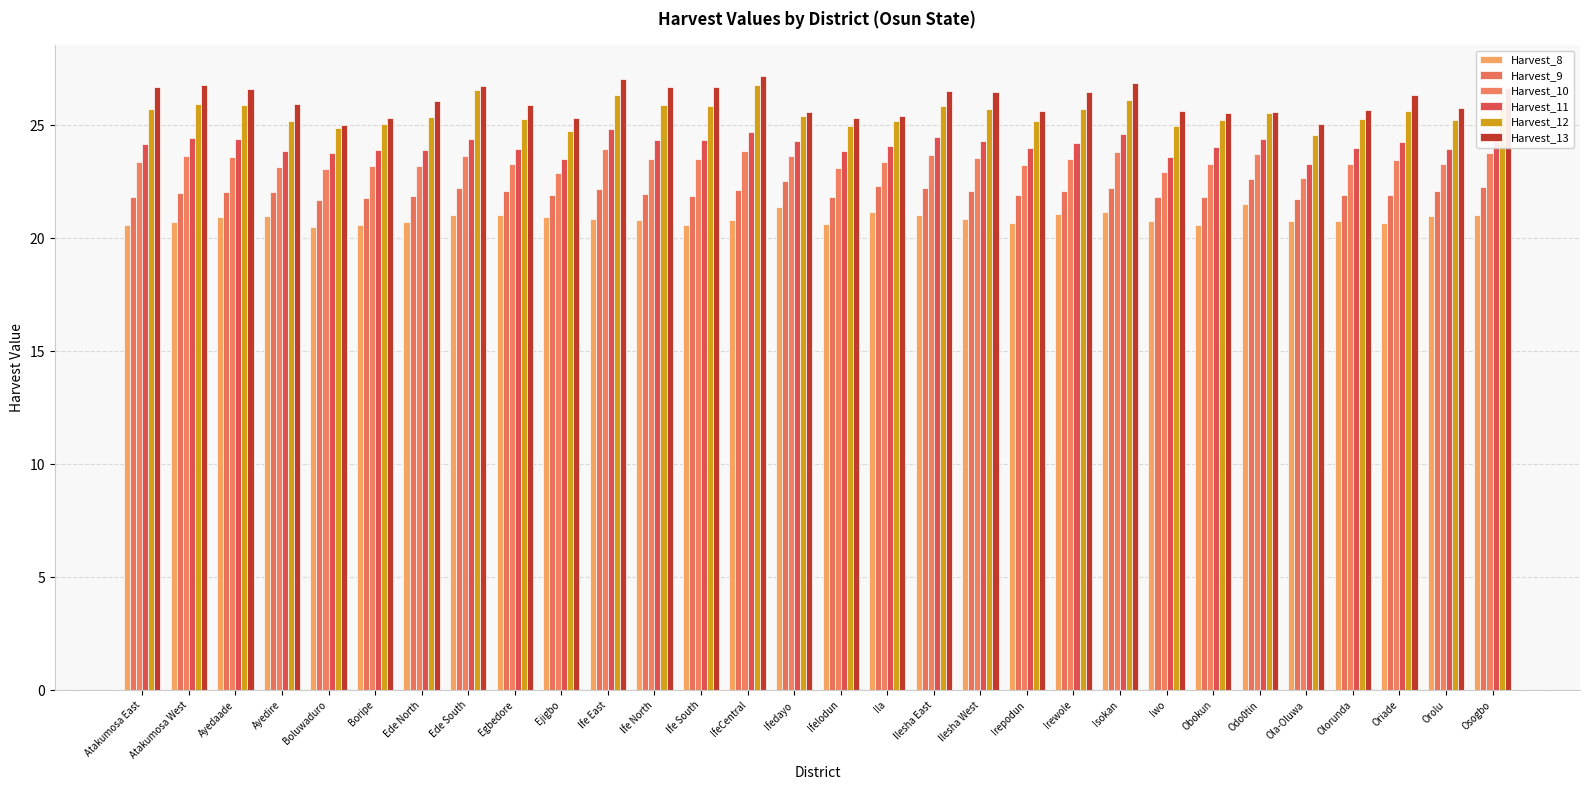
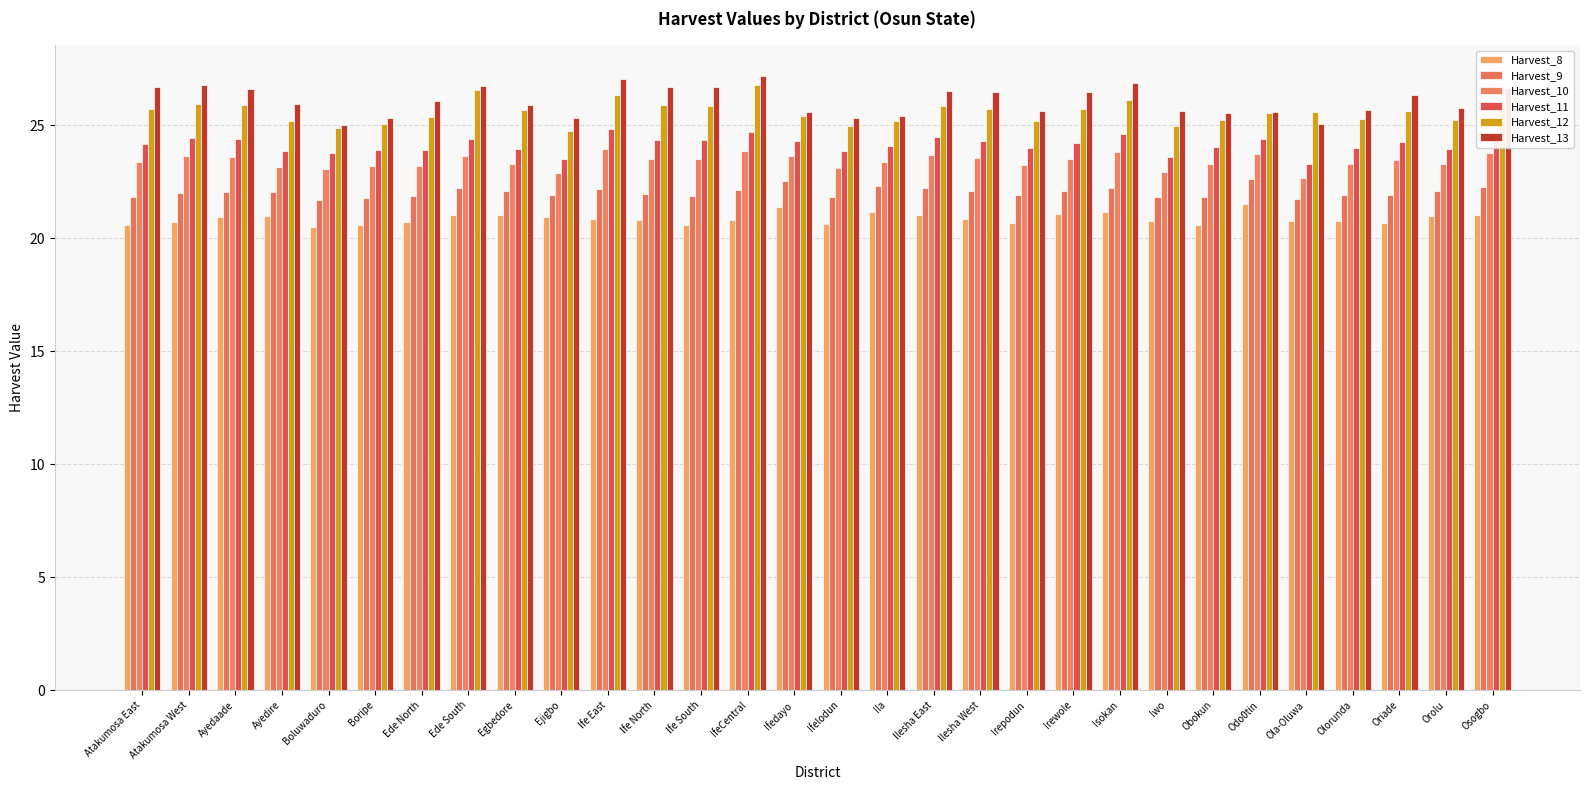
Harvest_12, Egbedore: 25.3 -> 25.7
Harvest_12, Ola-Oluwa: 24.5 -> 25.6
